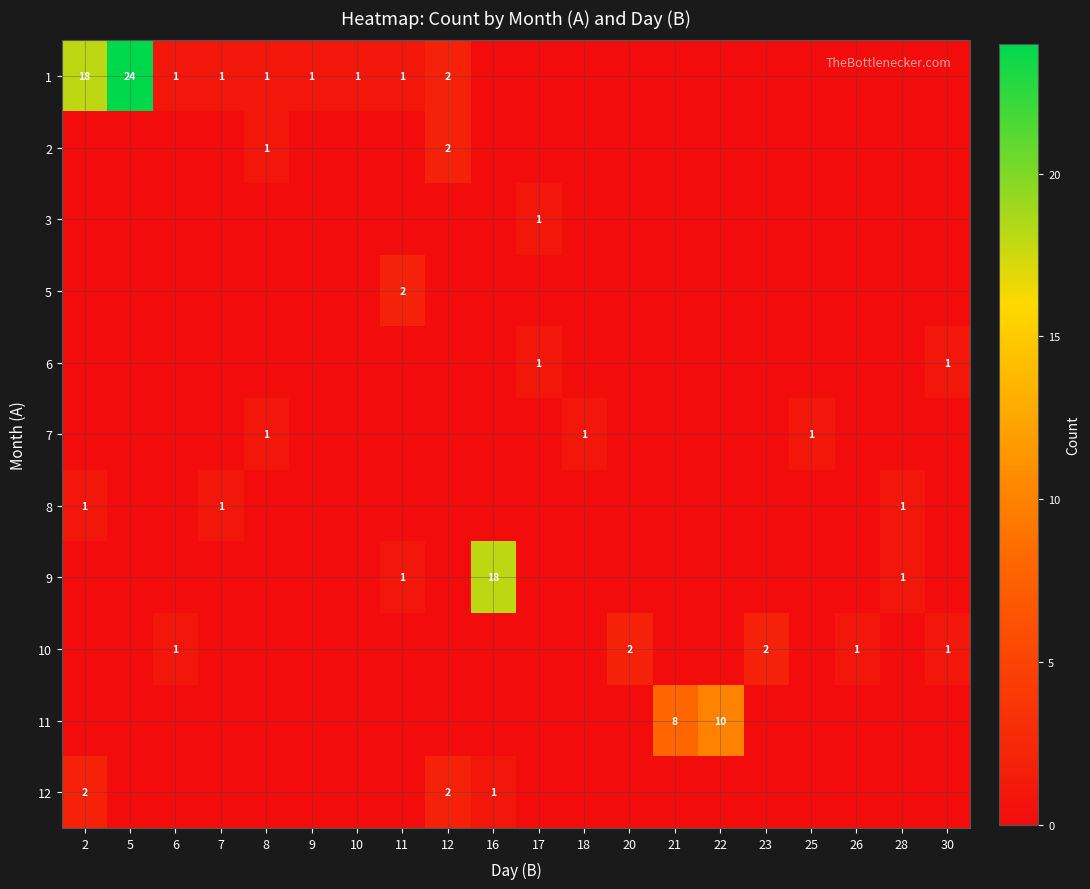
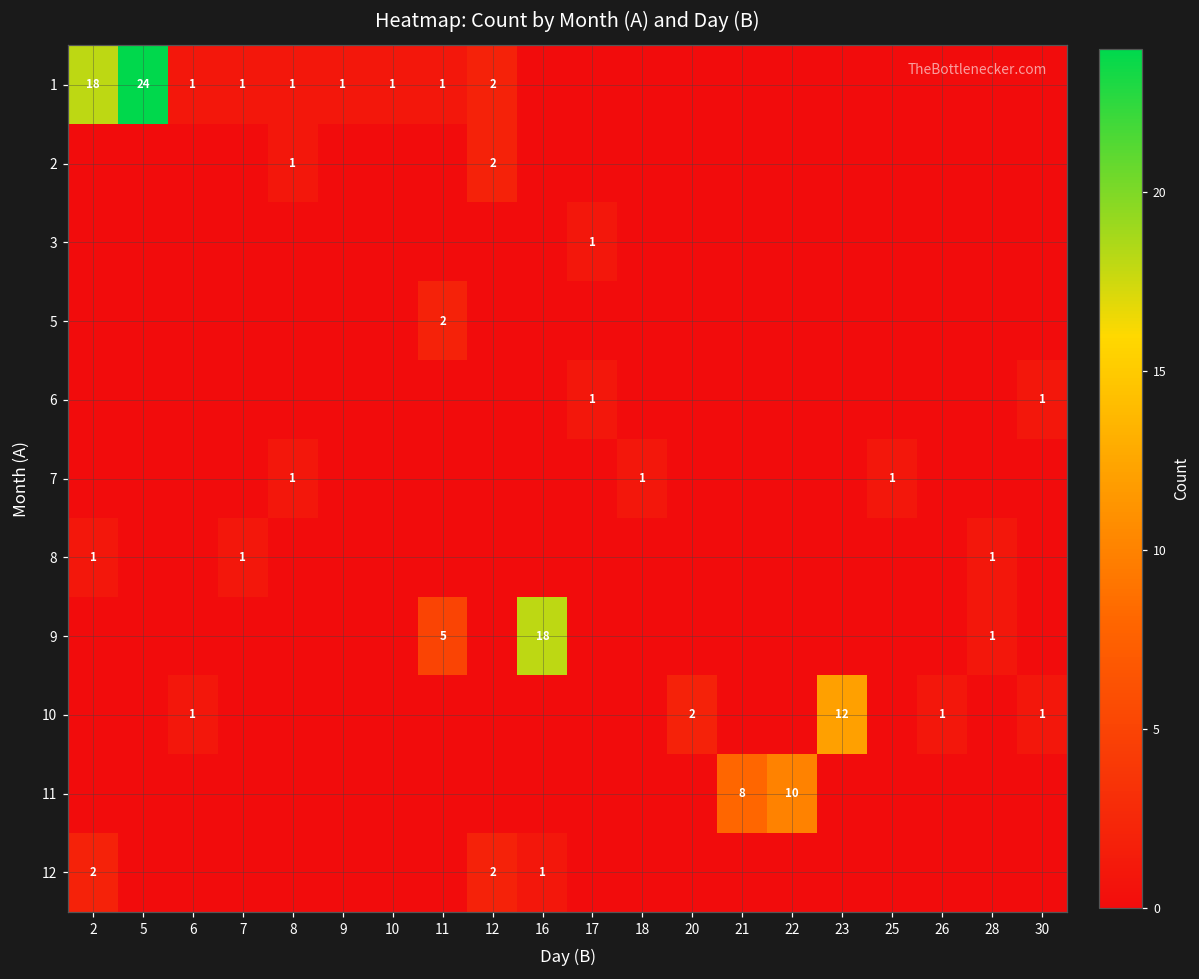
9, 11: 1 -> 5
10, 23: 2 -> 12
